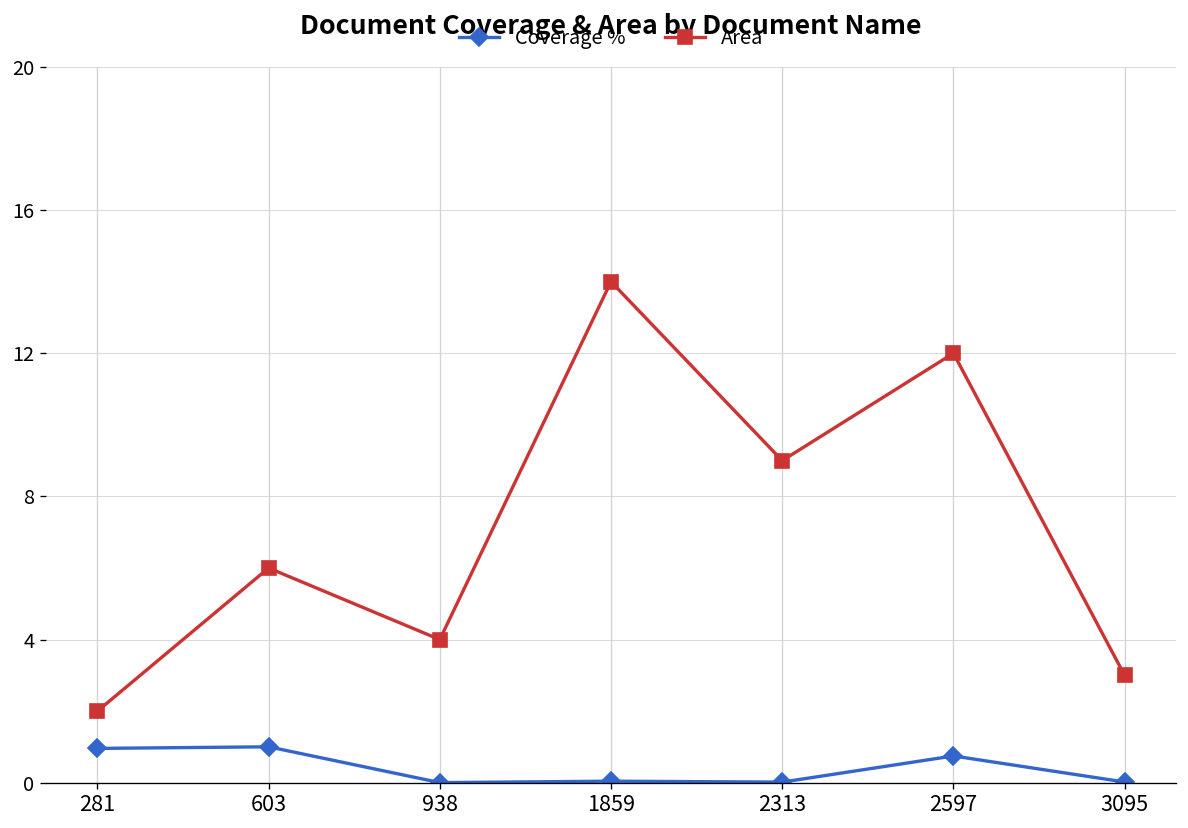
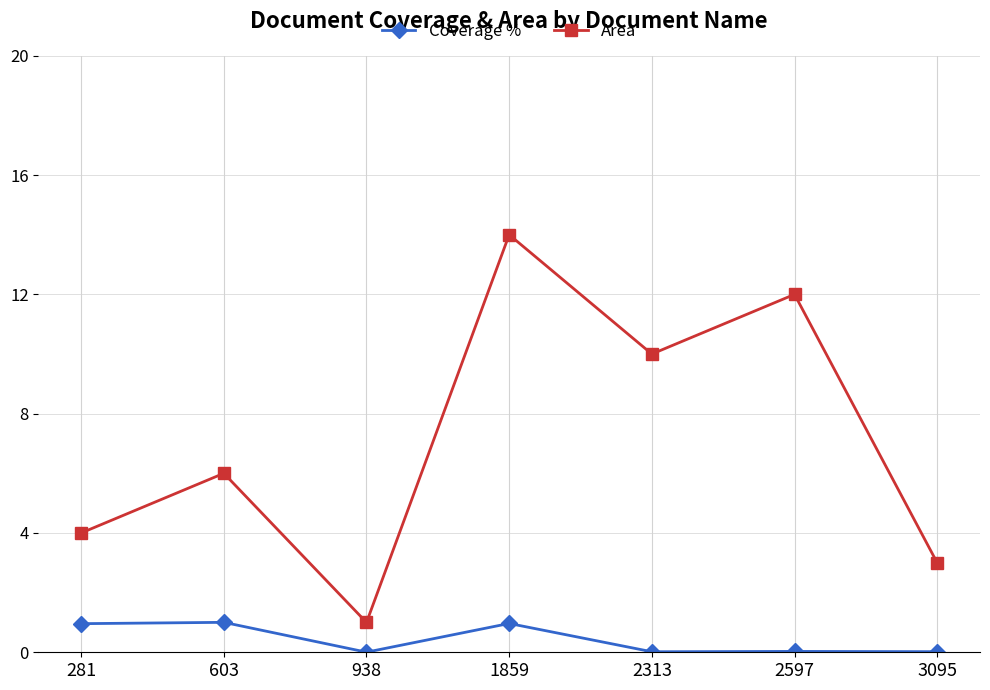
Area, 281: 2 -> 4
Area, 938: 4 -> 1
Coverage %, 1859: 0.0 -> 1.0
Area, 2313: 9 -> 10
Coverage %, 2597: 0.7 -> 0.0
